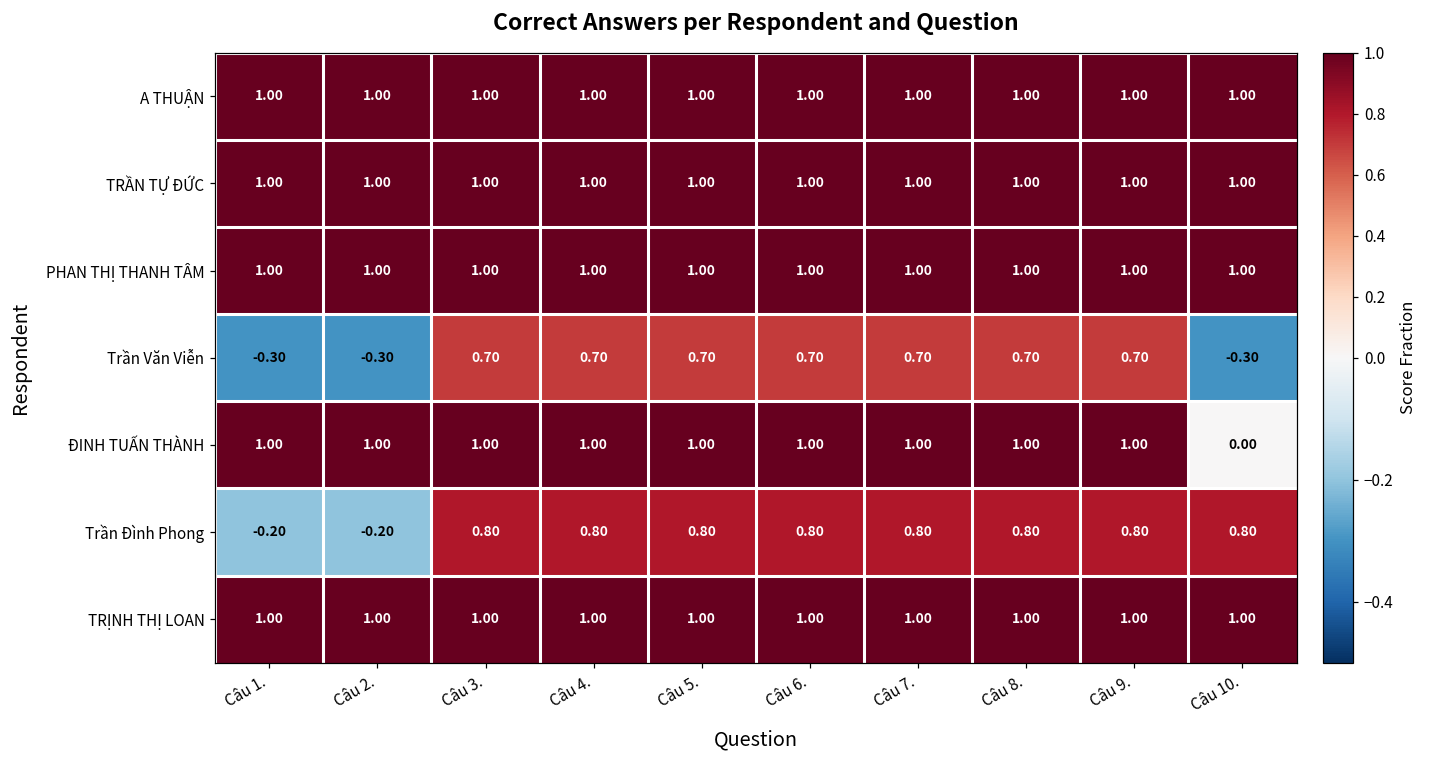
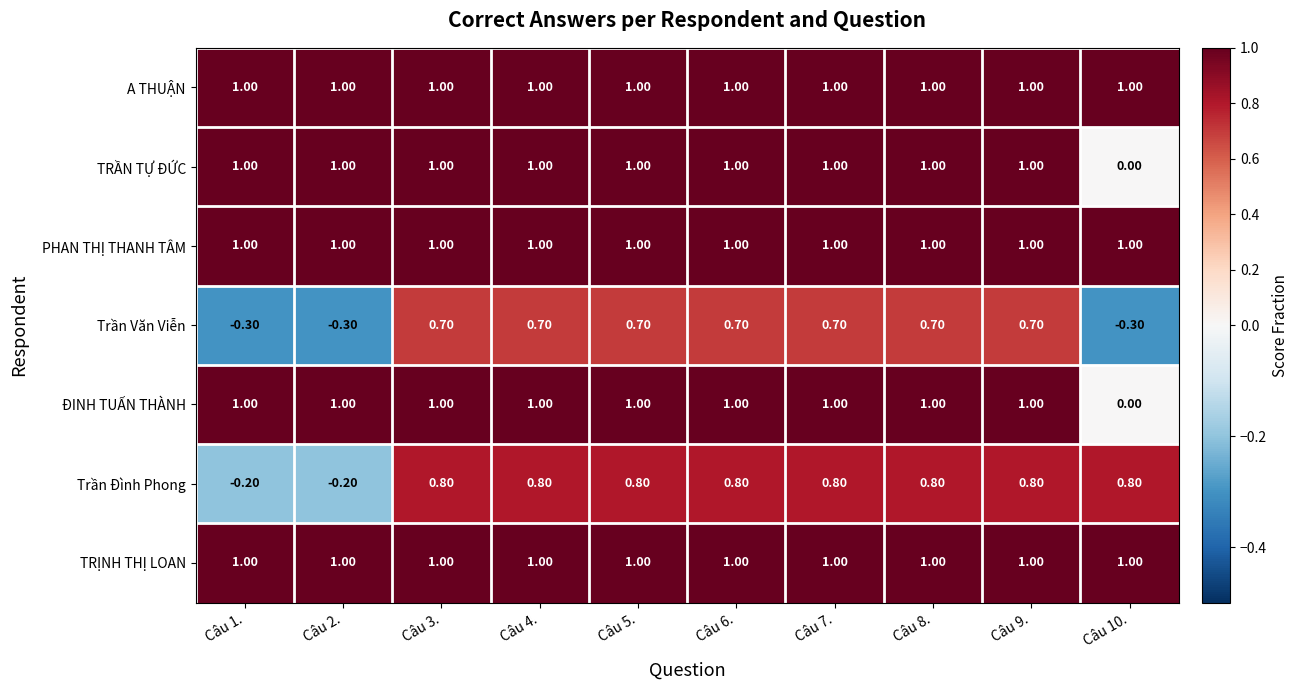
TRẦN TỰ ĐỨC, Câu 10.: 1.00 -> 0.00
